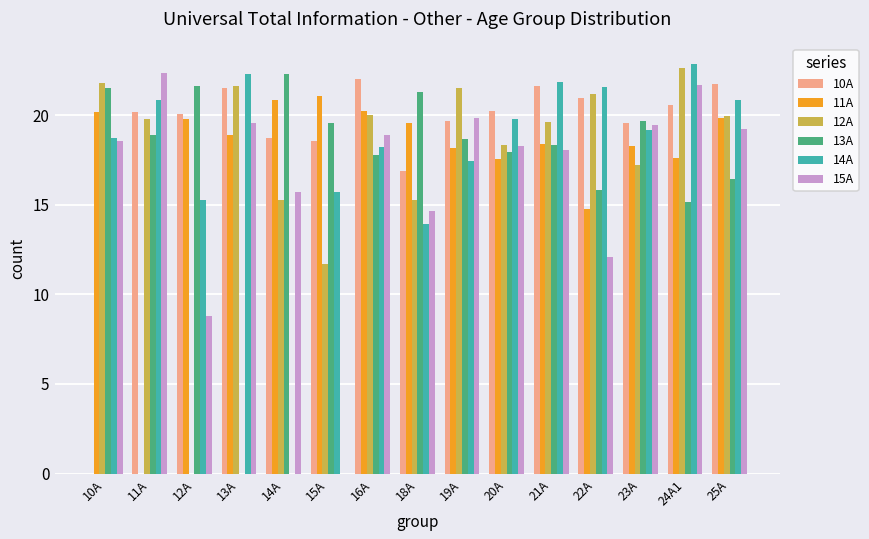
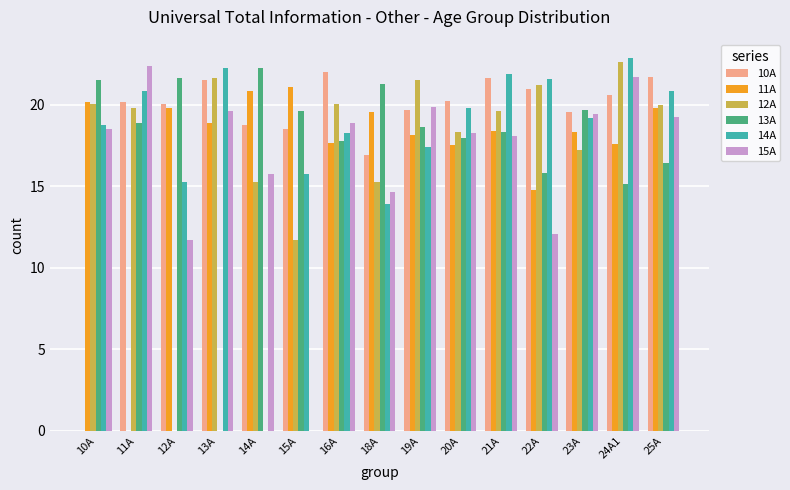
12A, 10A: 21.8 -> 20.0
15A, 12A: 8.8 -> 11.7
11A, 16A: 20.2 -> 17.6
